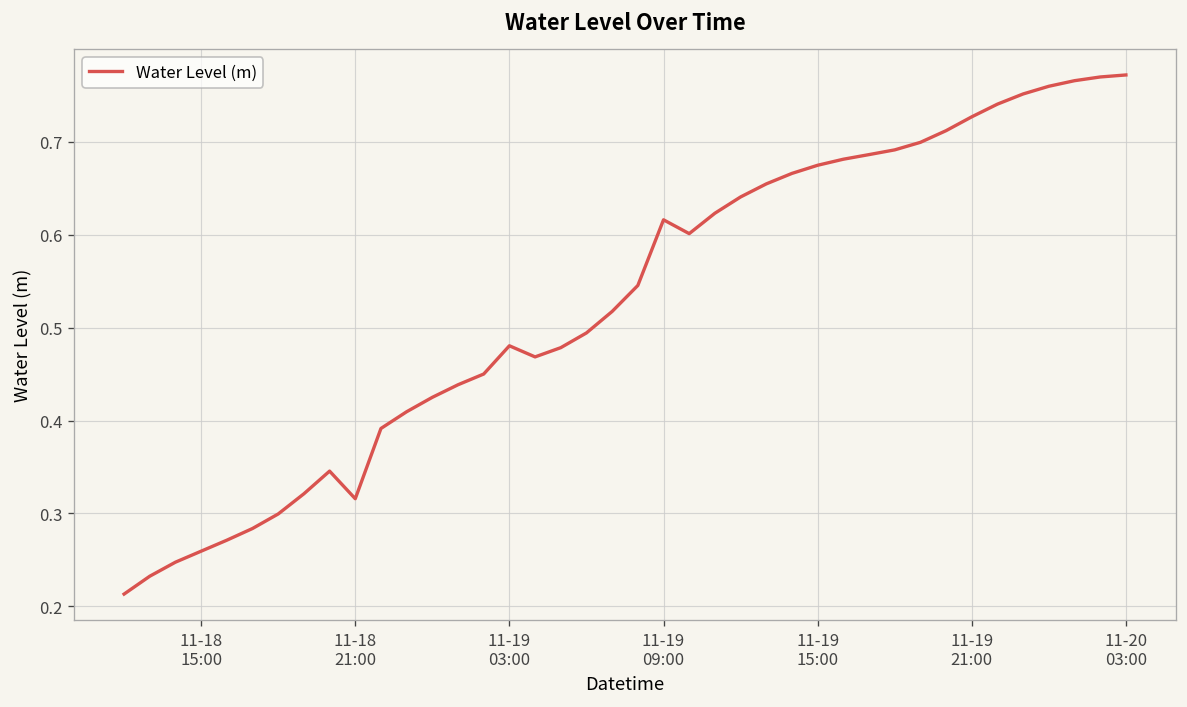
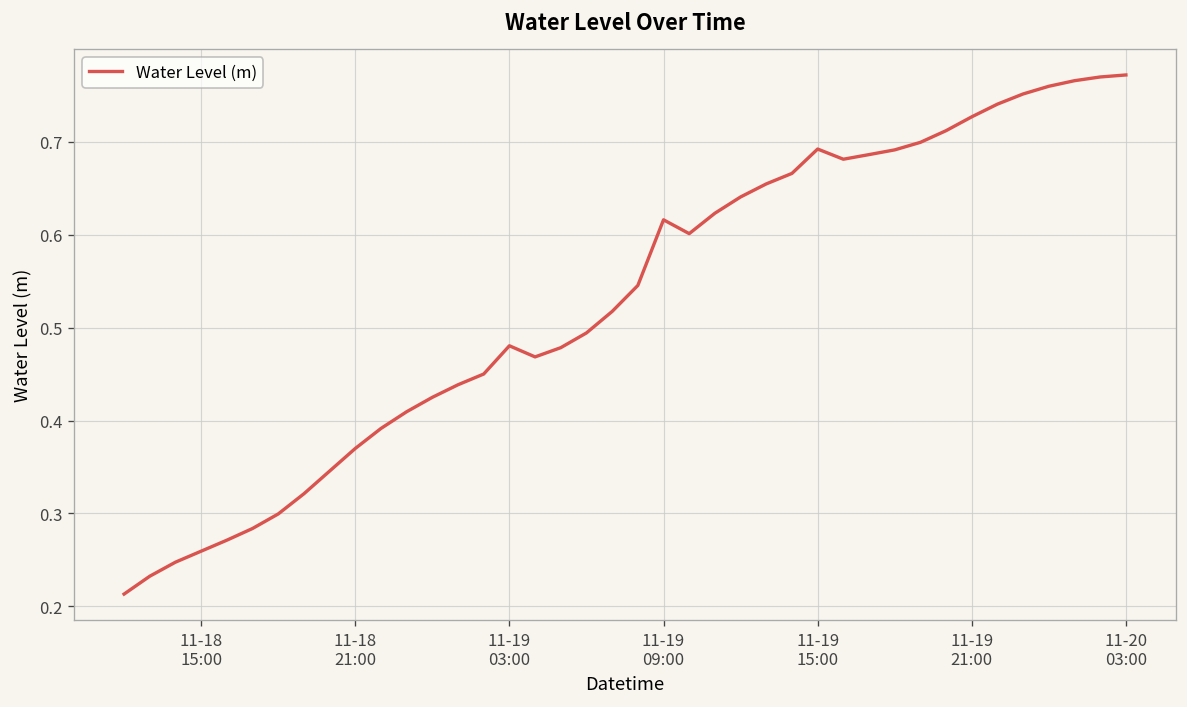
11-18 21:00: 0.32 -> 0.37
11-19 15:00: 0.67 -> 0.69
